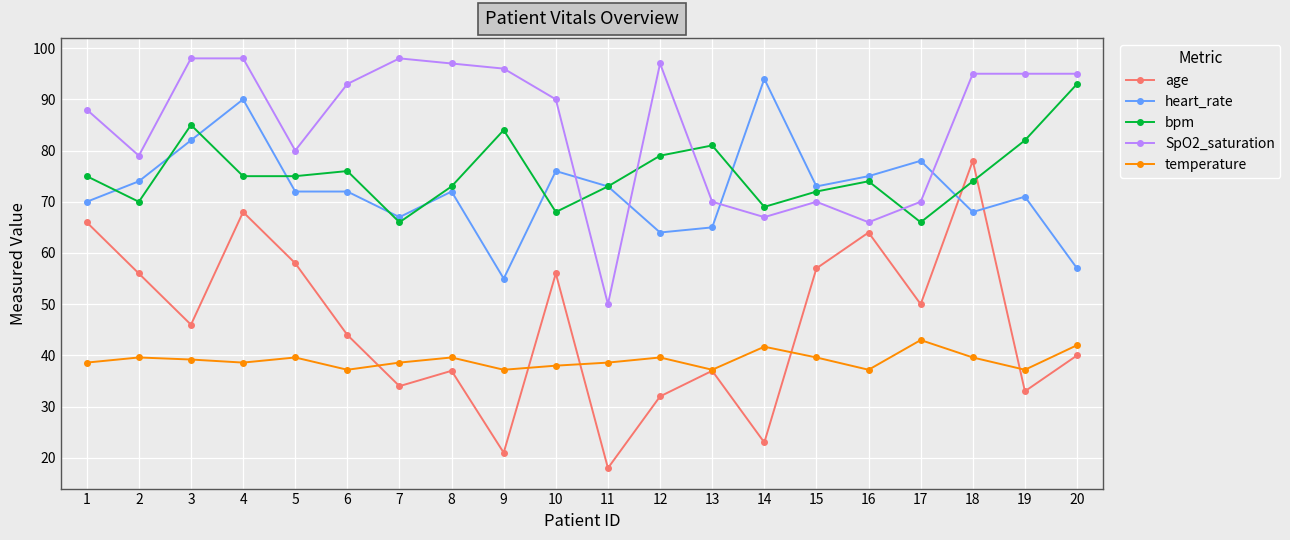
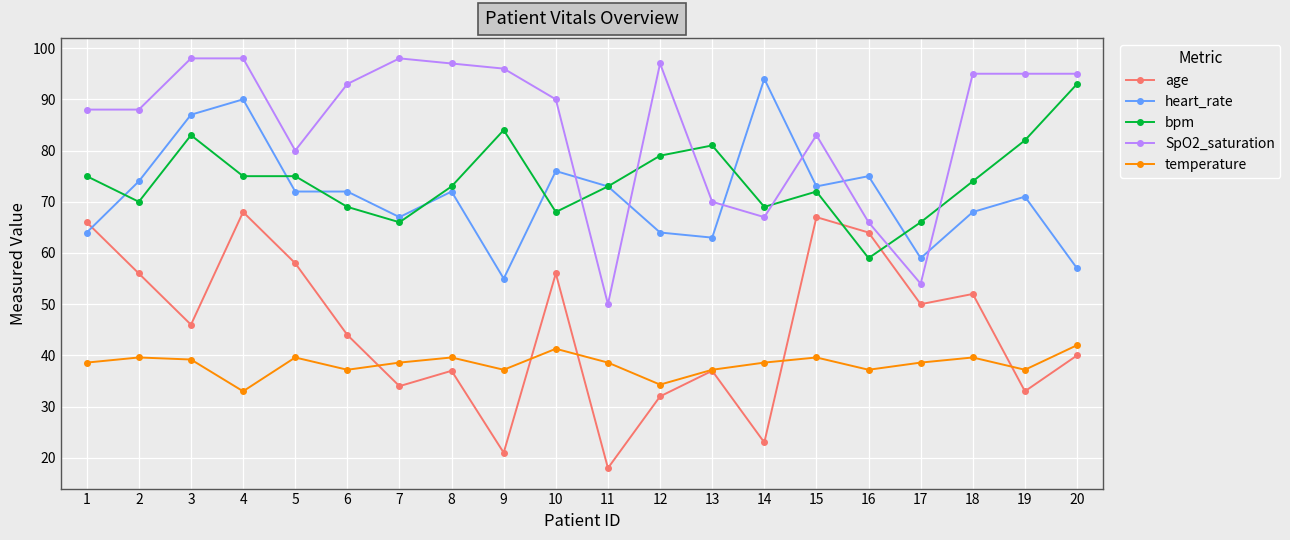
heart_rate, 1: 70 -> 64
SpO2_saturation, 2: 79 -> 88
heart_rate, 3: 82 -> 87
bpm, 3: 85 -> 83
temperature, 4: 39 -> 33
bpm, 6: 76 -> 69
temperature, 10: 38 -> 41
temperature, 12: 40 -> 34
heart_rate, 13: 65 -> 63
temperature, 14: 42 -> 39
age, 15: 57 -> 67
SpO2_saturation, 15: 70 -> 83
bpm, 16: 74 -> 59
heart_rate, 17: 78 -> 59
SpO2_saturation, 17: 70 -> 54
temperature, 17: 43 -> 39
age, 18: 78 -> 52
